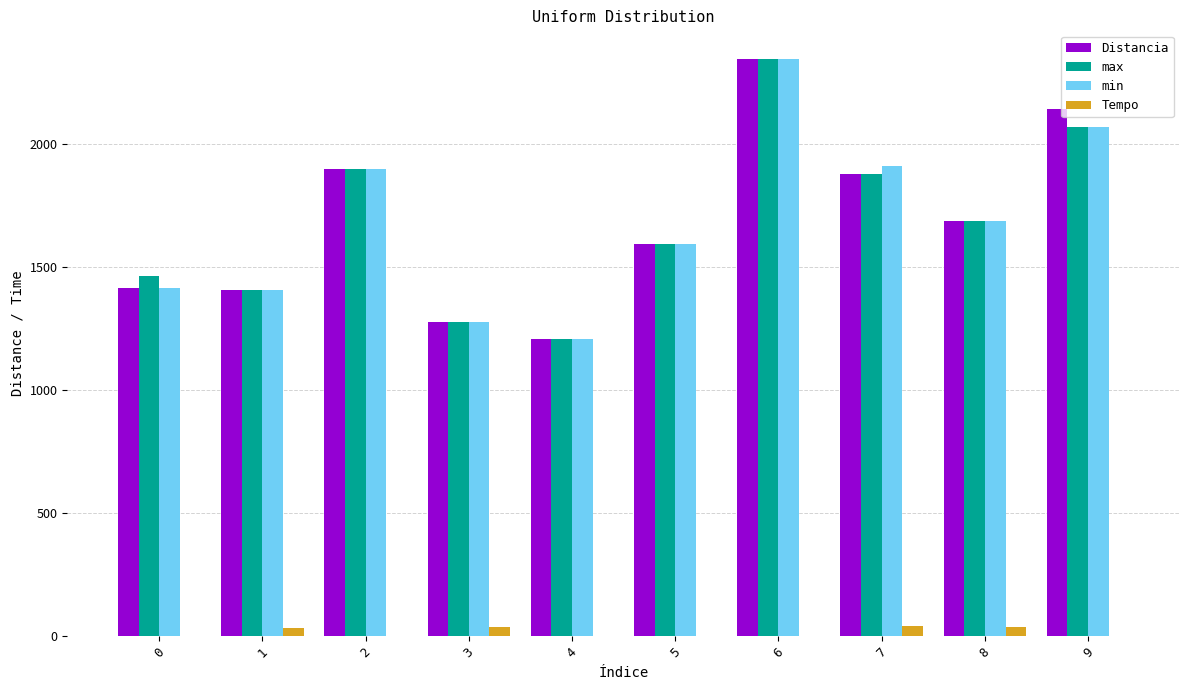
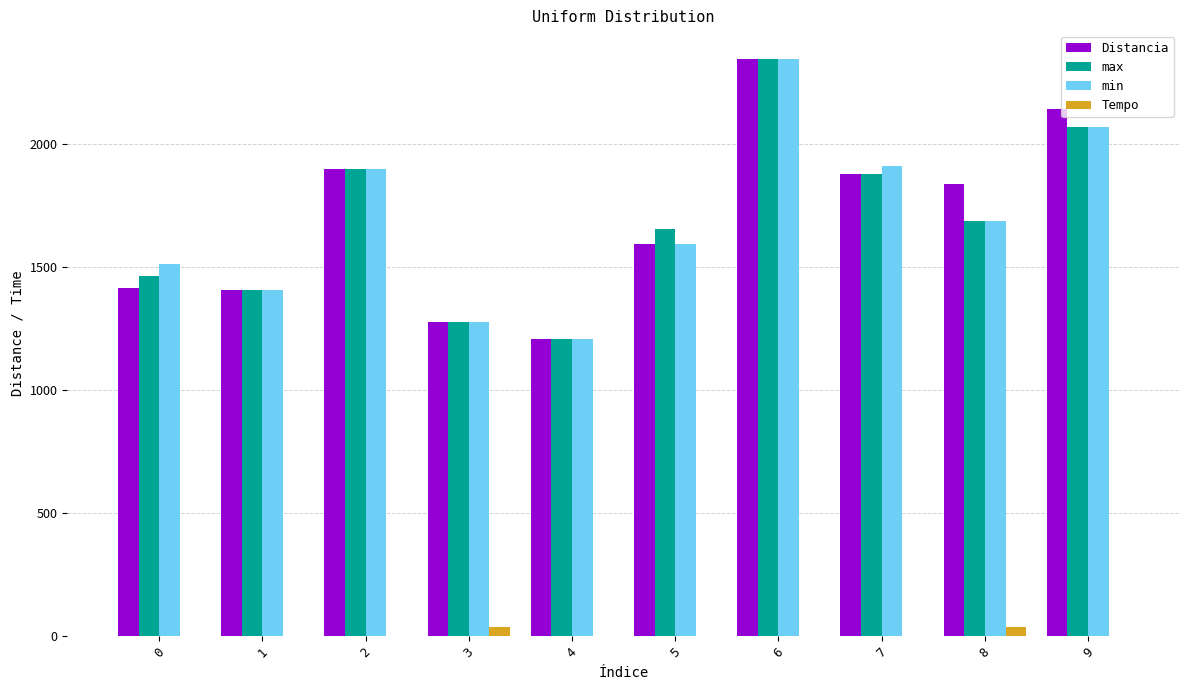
min, 0: 1410 -> 1510
Tempo, 1: 30 -> 0
max, 5: 1600 -> 1660
Tempo, 7: 40 -> 0
Distancia, 8: 1690 -> 1840
